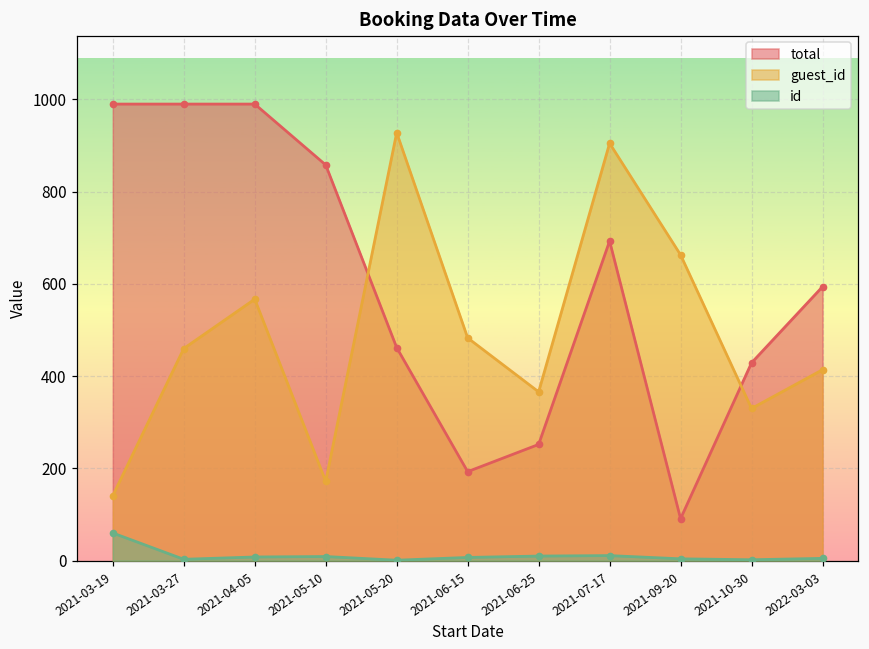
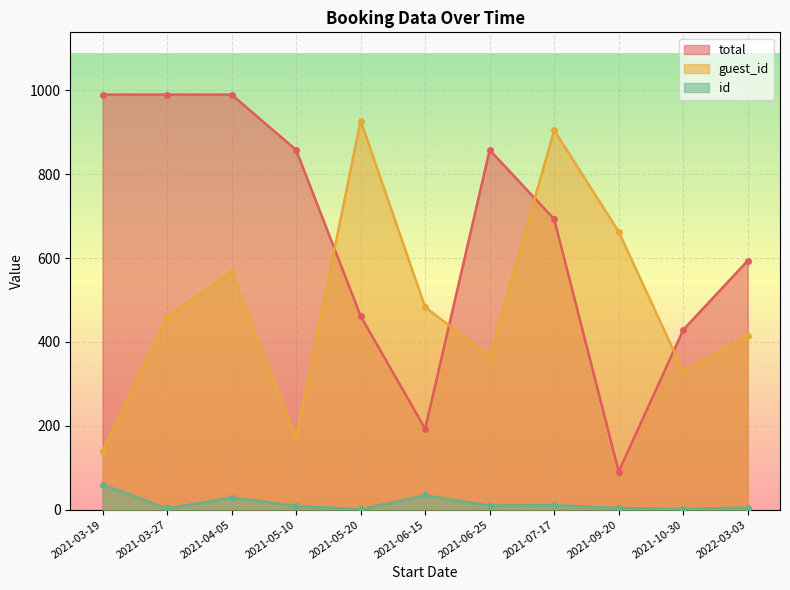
id, 2021-04-05: 10 -> 30
id, 2021-06-15: 10 -> 30
total, 2021-06-25: 250 -> 860
